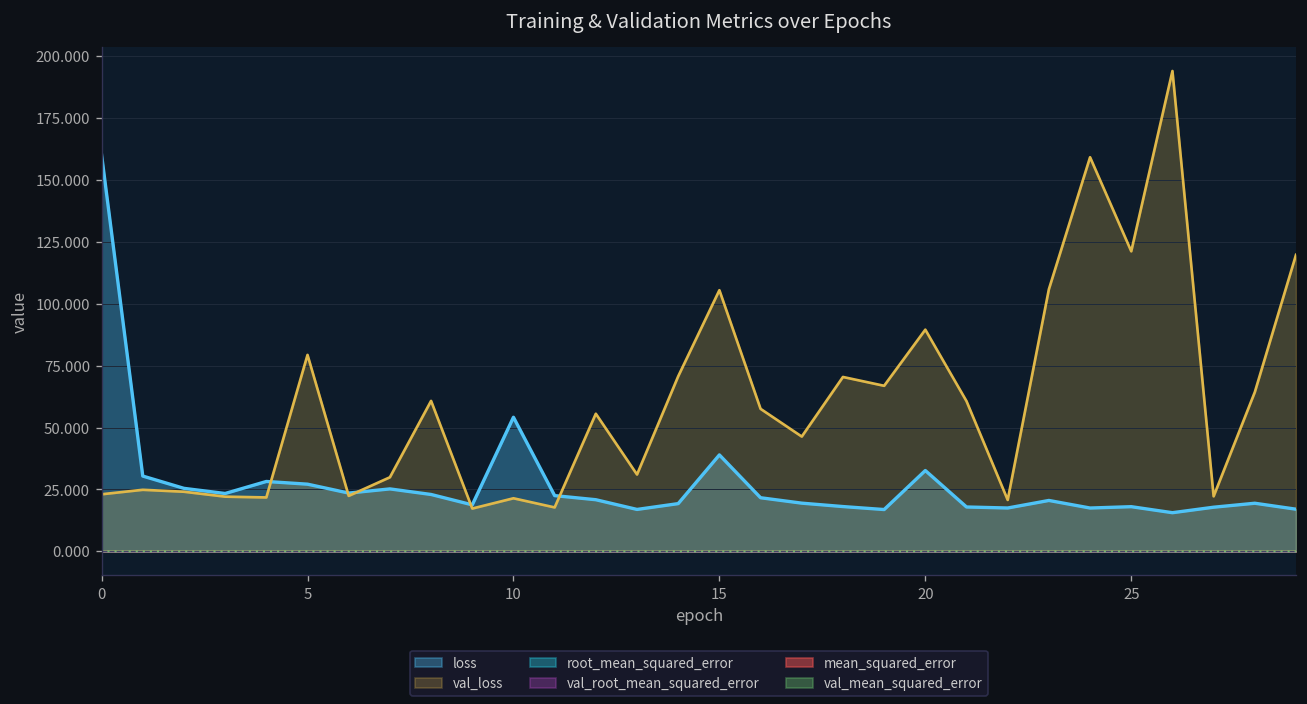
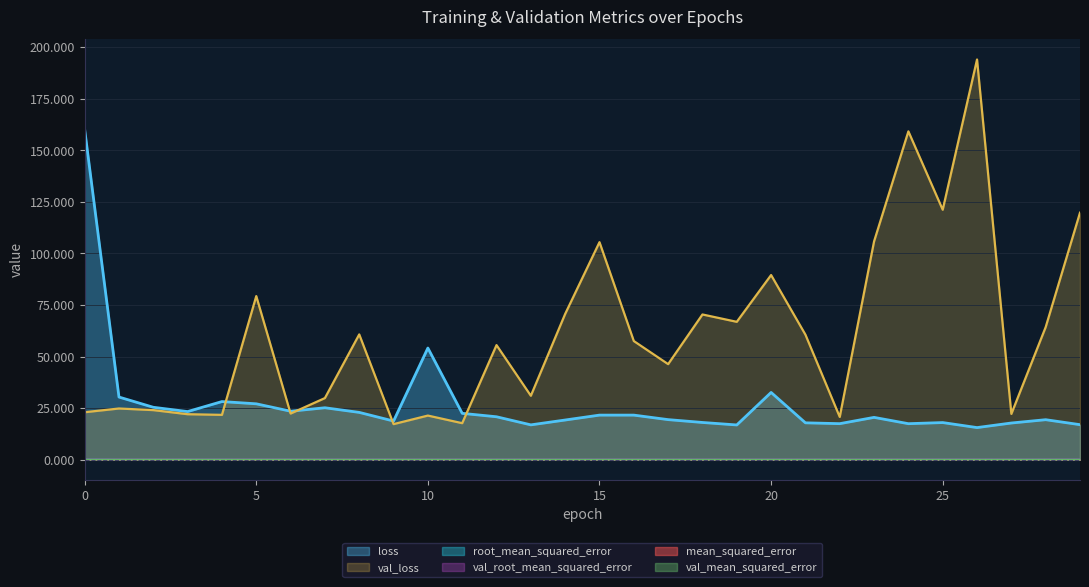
loss, 15: 39 -> 22
